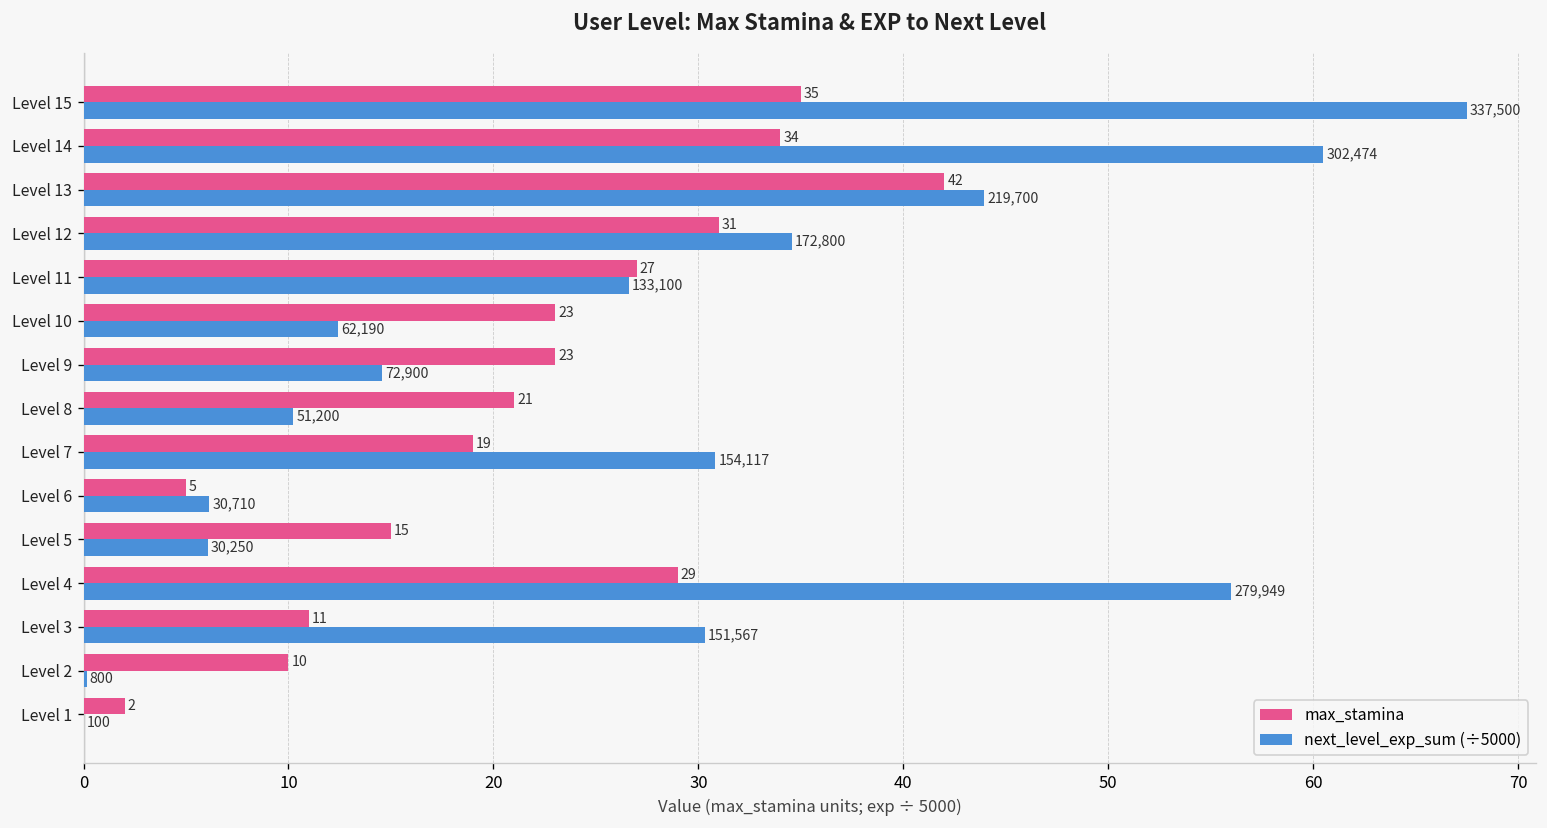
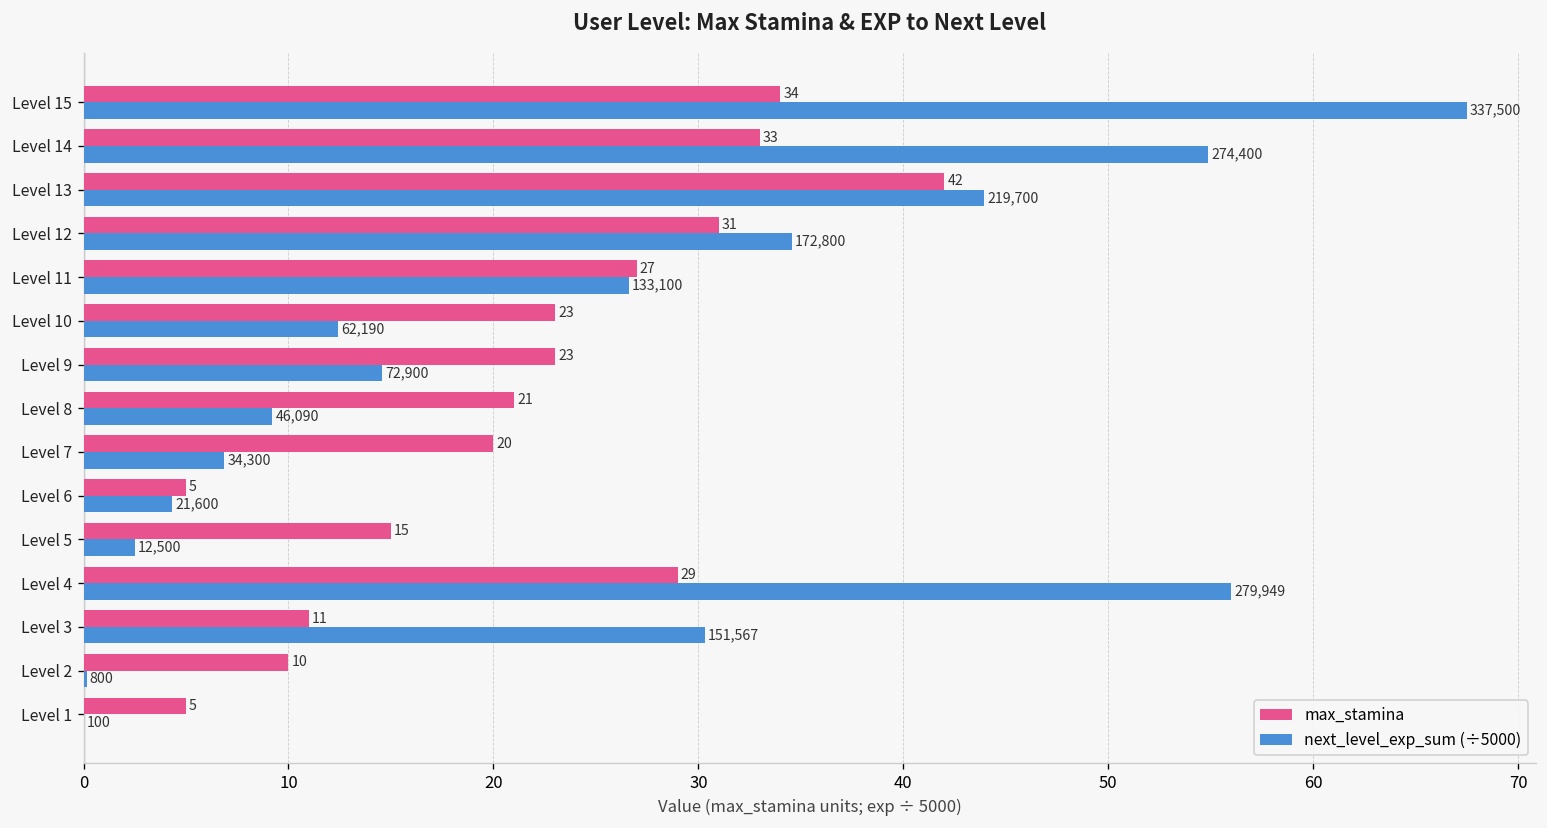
max_stamina, Level 15: 35 -> 34
max_stamina, Level 14: 34 -> 33
next_level_exp_sum (÷5000), Level 14: 302,474 -> 274,400
next_level_exp_sum (÷5000), Level 8: 51,200 -> 46,090
max_stamina, Level 7: 19 -> 20
next_level_exp_sum (÷5000), Level 7: 154,117 -> 34,300
next_level_exp_sum (÷5000), Level 6: 30,710 -> 21,600
next_level_exp_sum (÷5000), Level 5: 30,250 -> 12,500
max_stamina, Level 1: 2 -> 5
